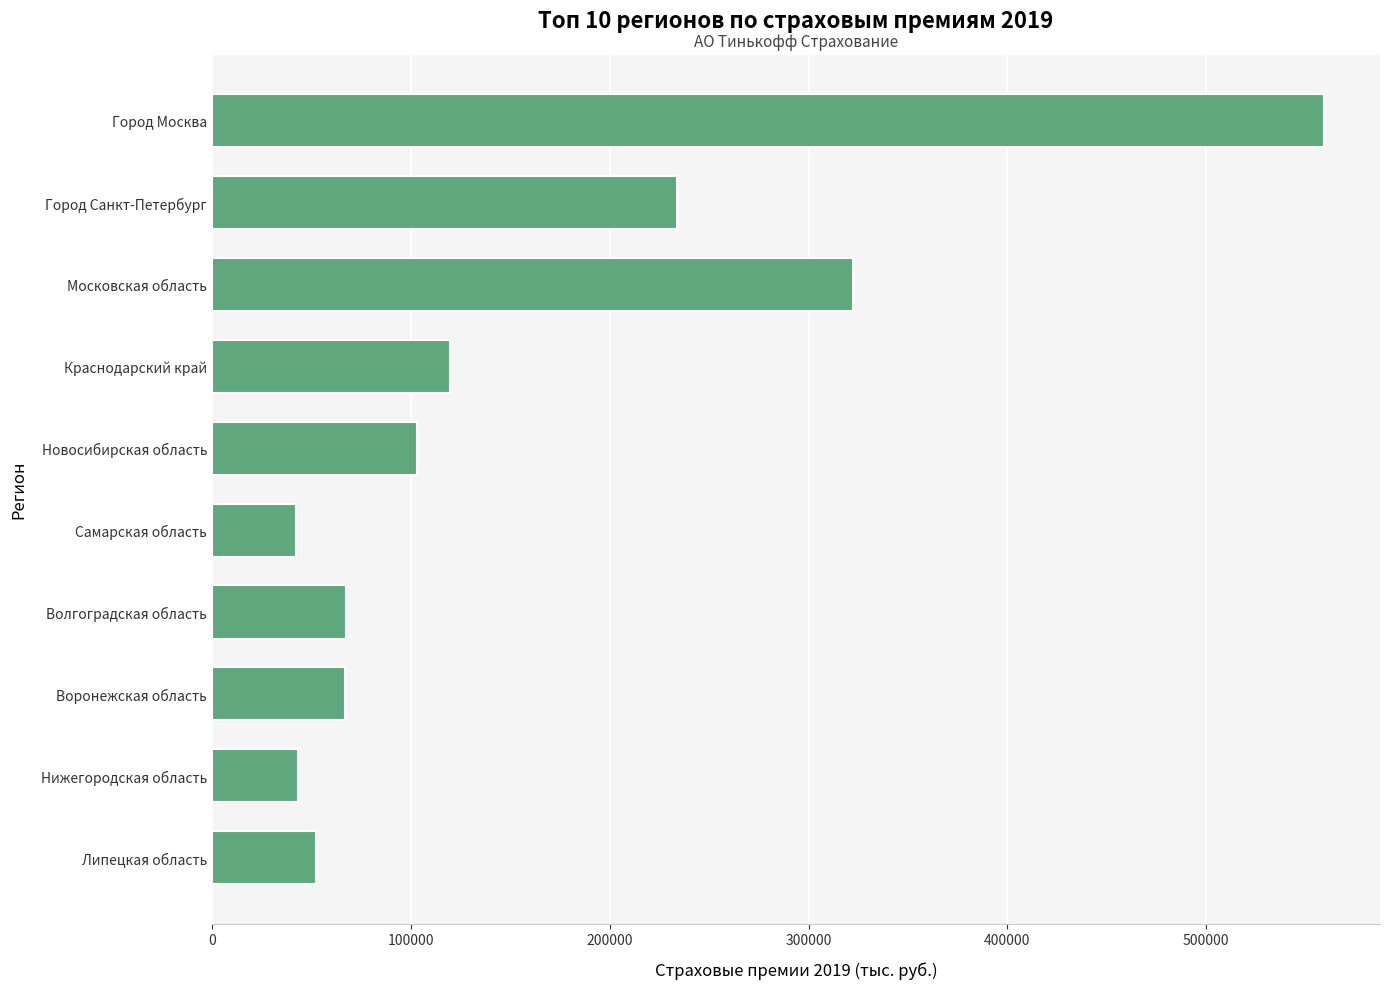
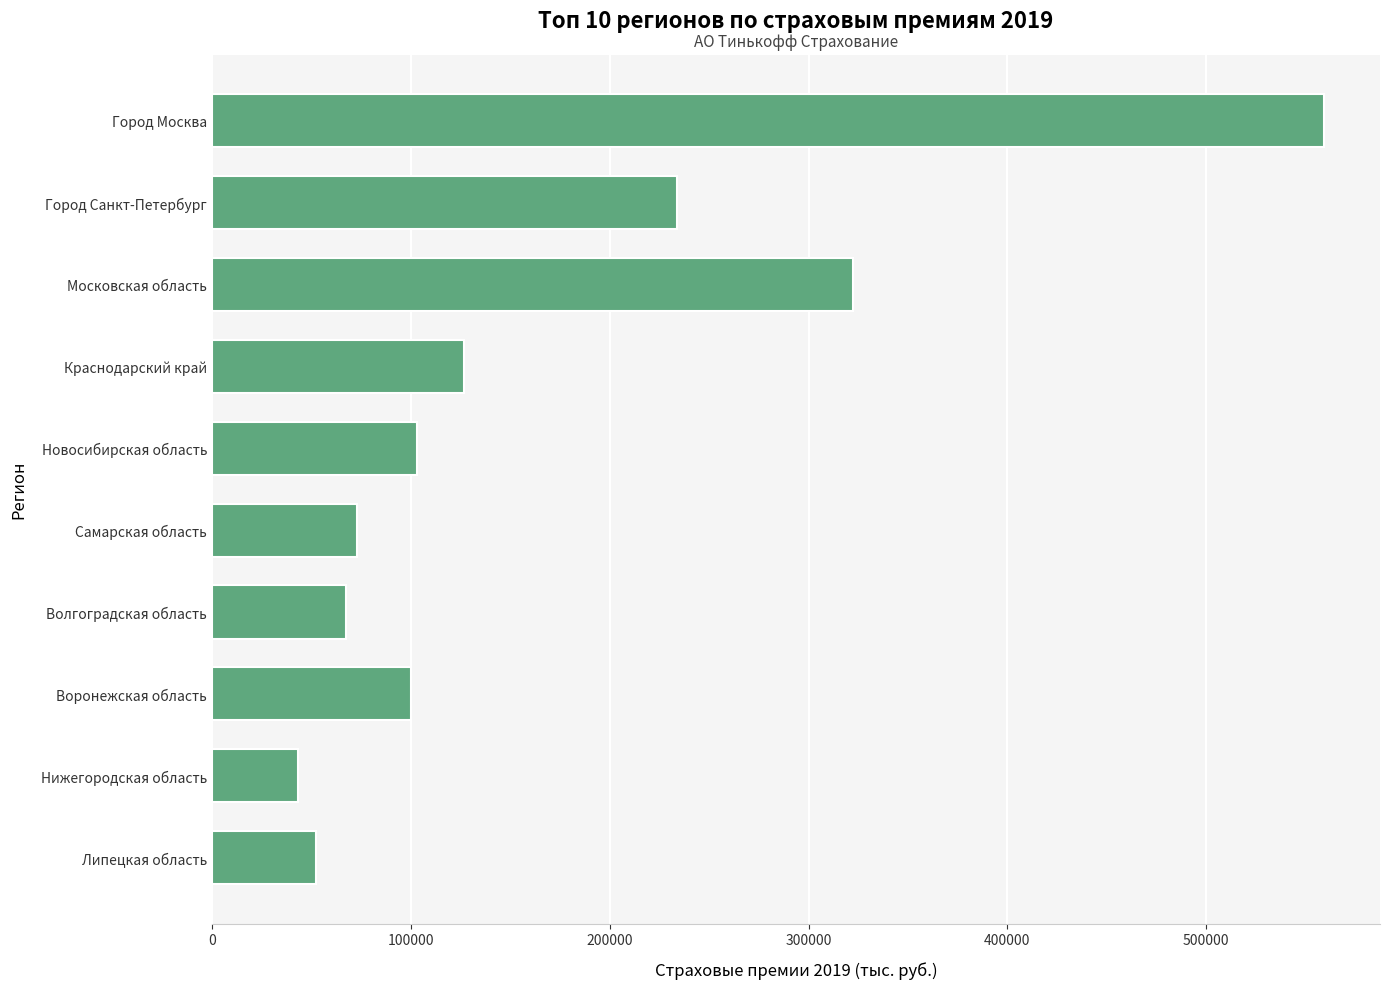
Краснодарский край: 120000 -> 127000
Самарская область: 42000 -> 73000
Воронежская область: 67000 -> 100000
